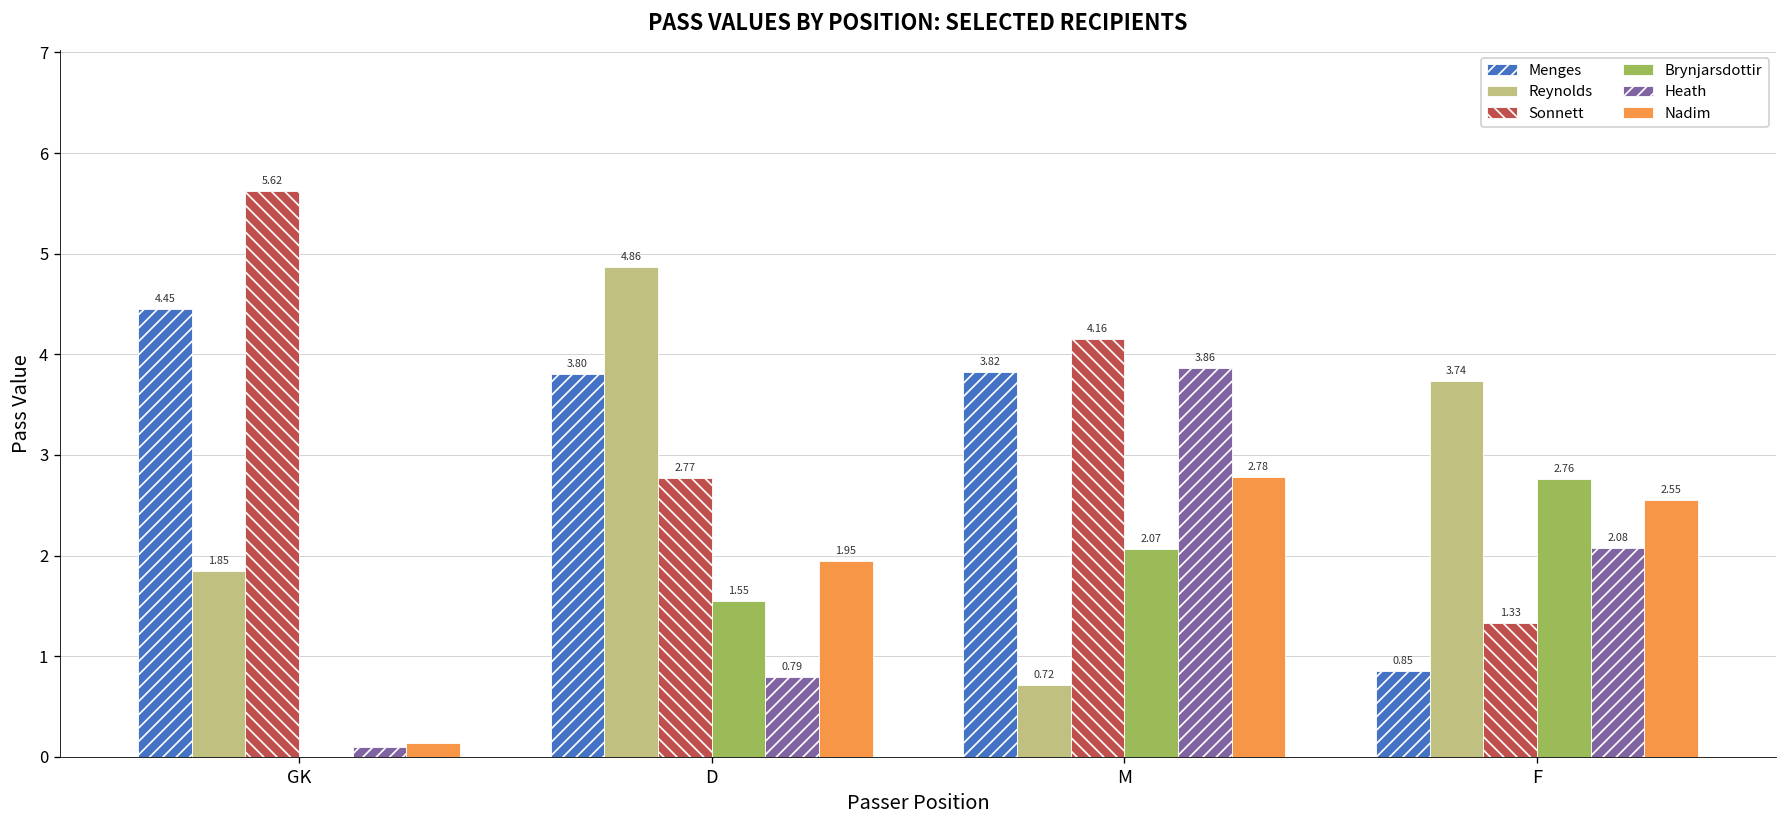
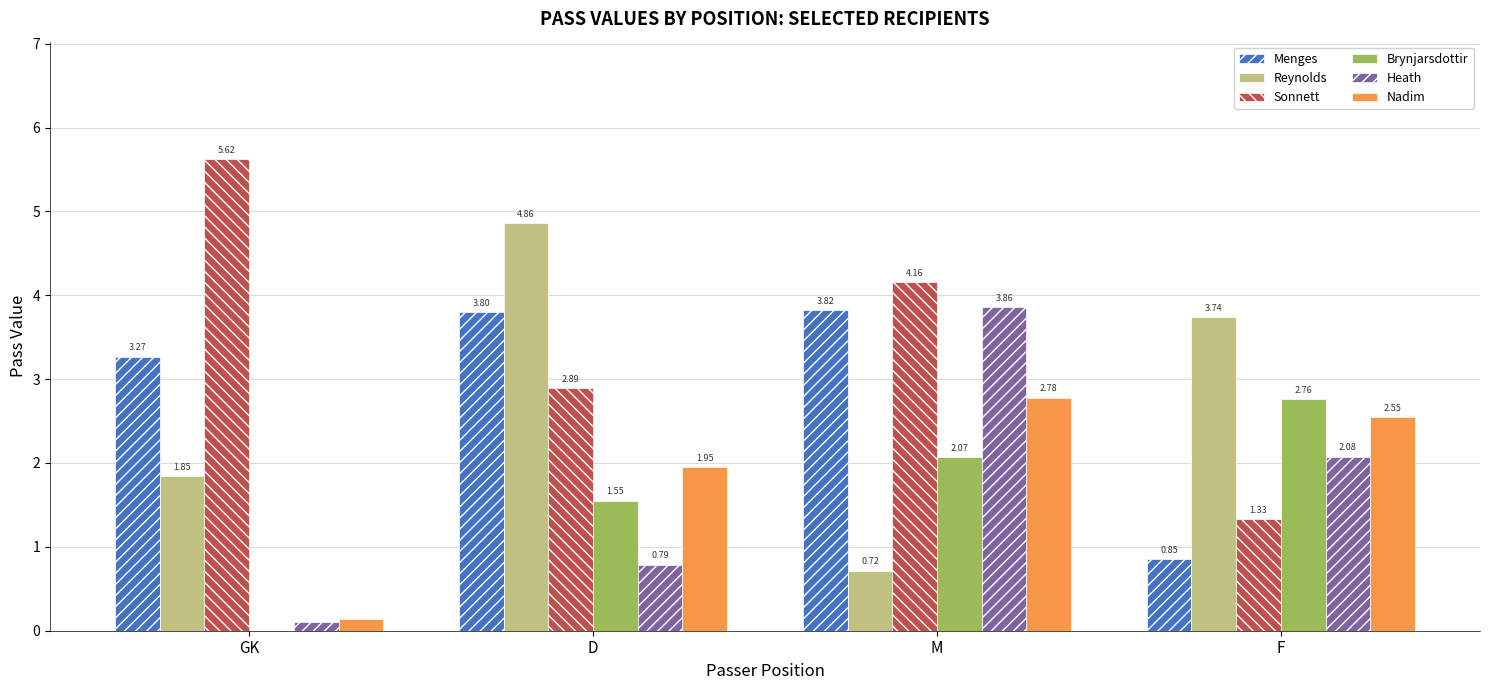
Menges, GK: 4.45 -> 3.27
Sonnett, D: 2.77 -> 2.89
